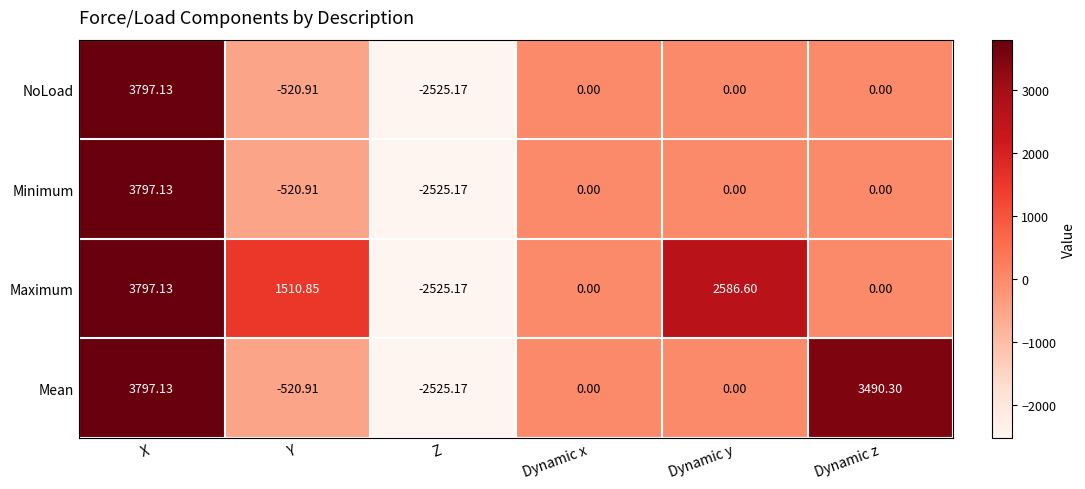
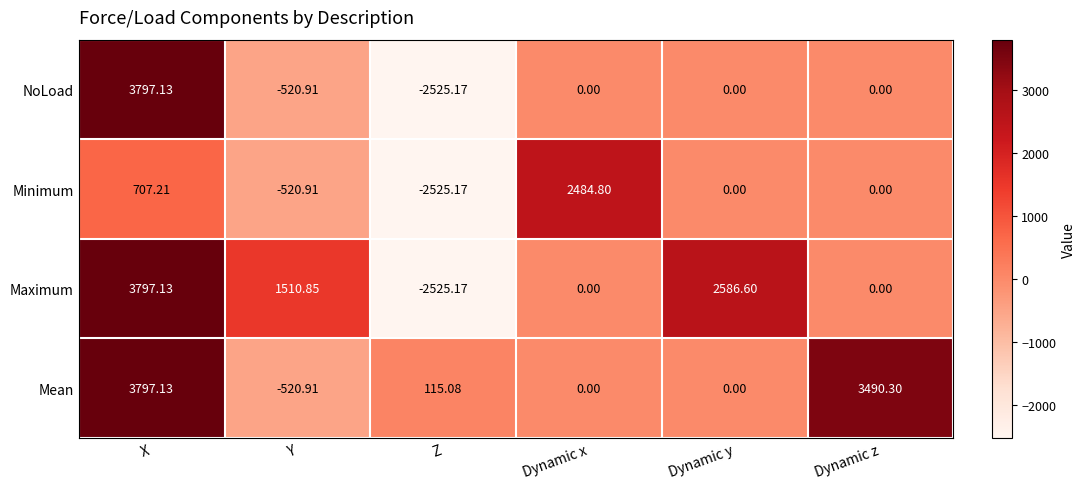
Minimum, X: 3797.13 -> 707.21
Minimum, Dynamic x: 0.00 -> 2484.80
Mean, Z: -2525.17 -> 115.08
